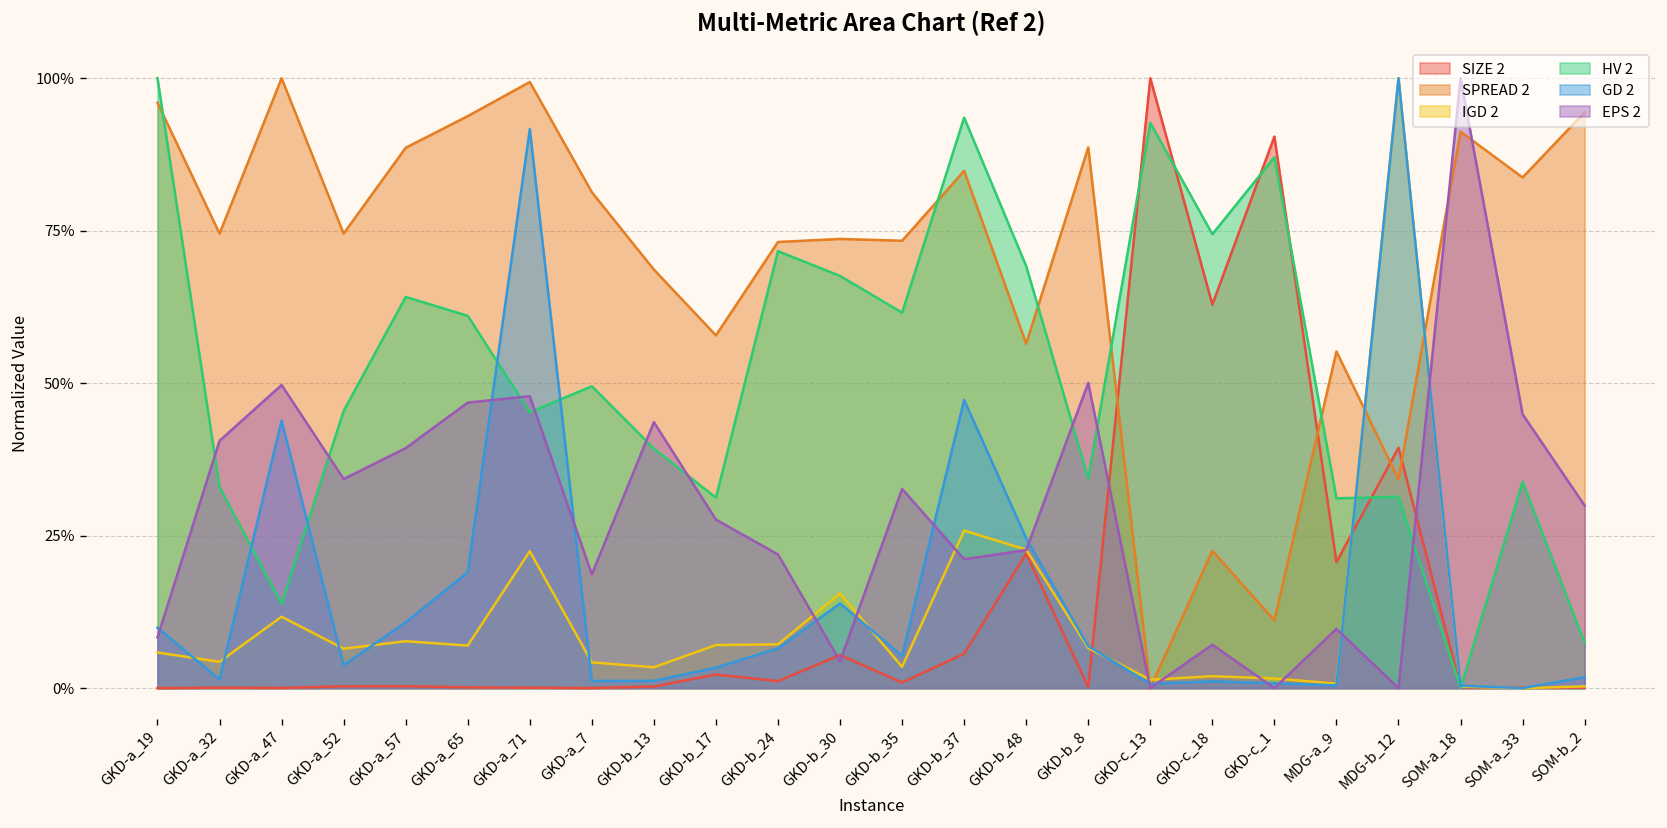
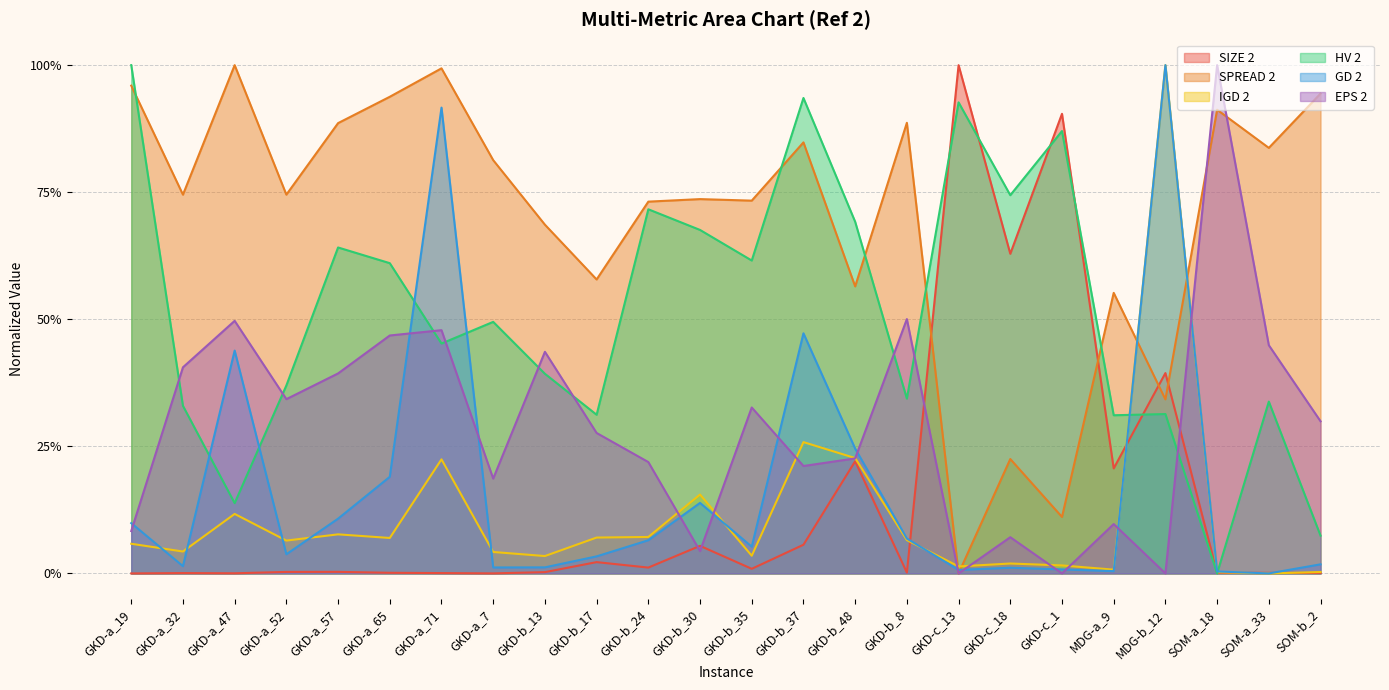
HV 2, GKD-a_52: 45% -> 37%
